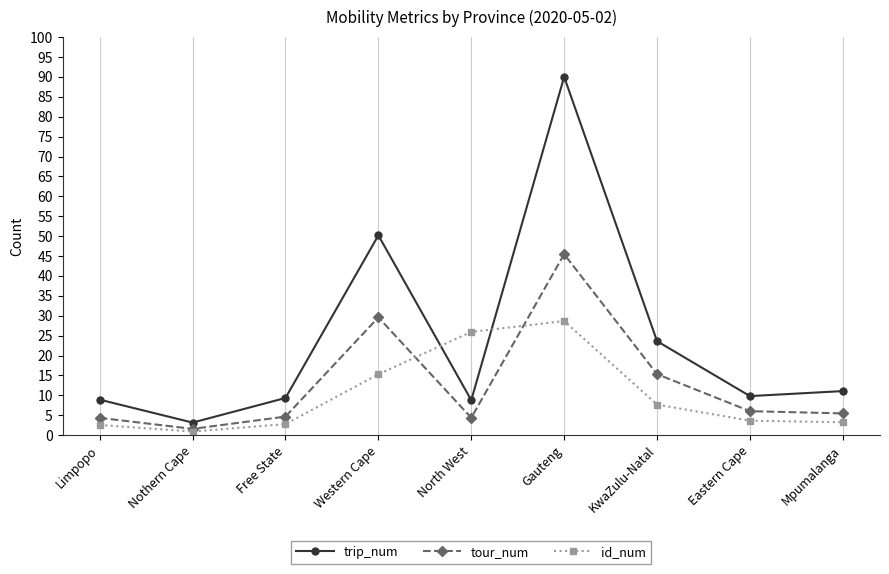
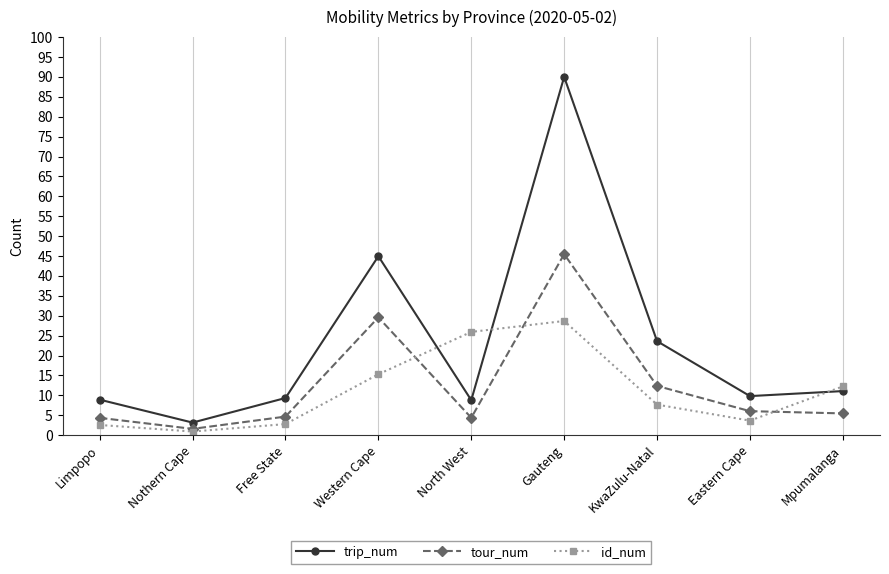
trip_num, Western Cape: 50 -> 45
tour_num, KwaZulu-Natal: 15 -> 12
id_num, Mpumalanga: 3 -> 12
